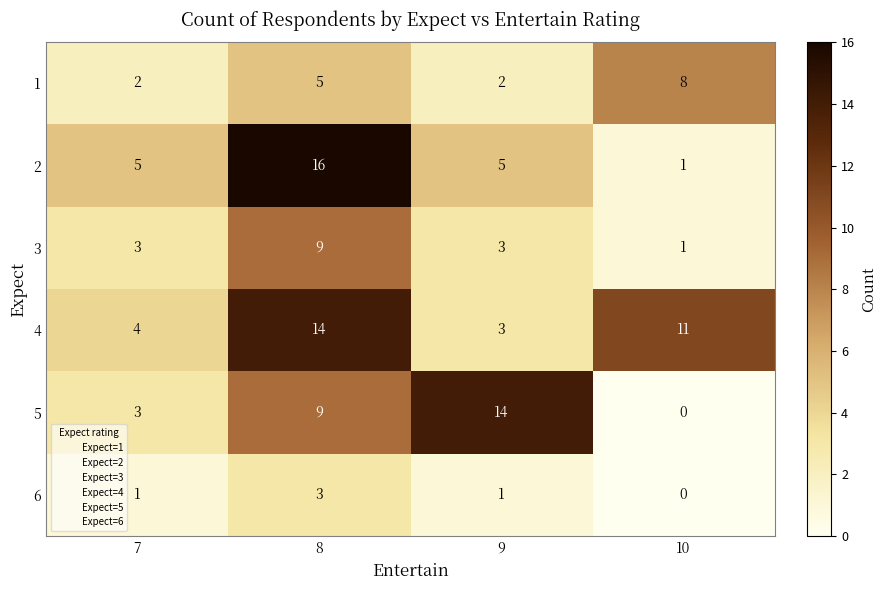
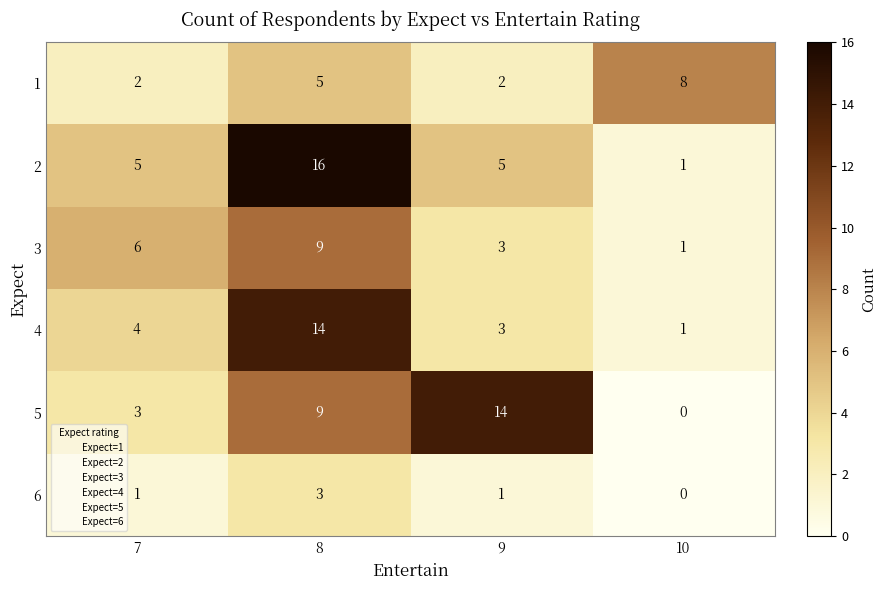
3, 7: 3 -> 6
4, 10: 11 -> 1
